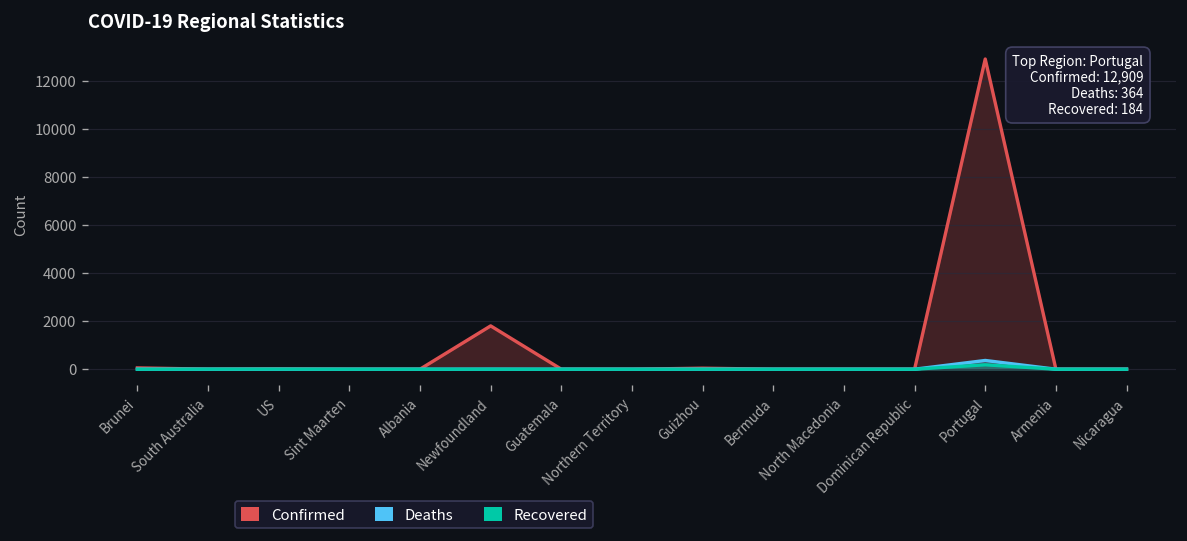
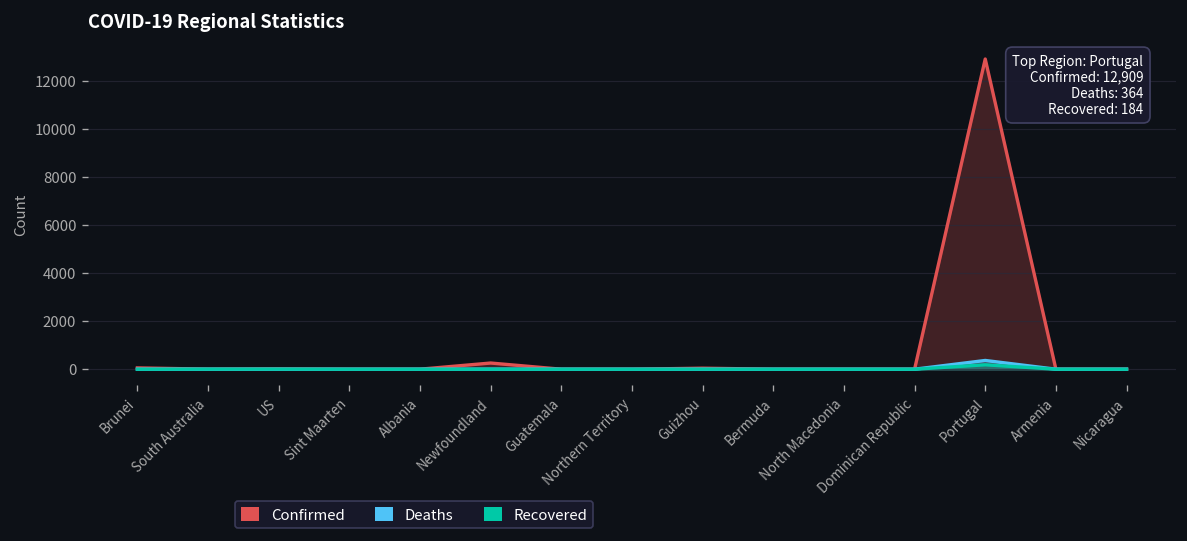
Confirmed, Newfoundland: 1800 -> 300
